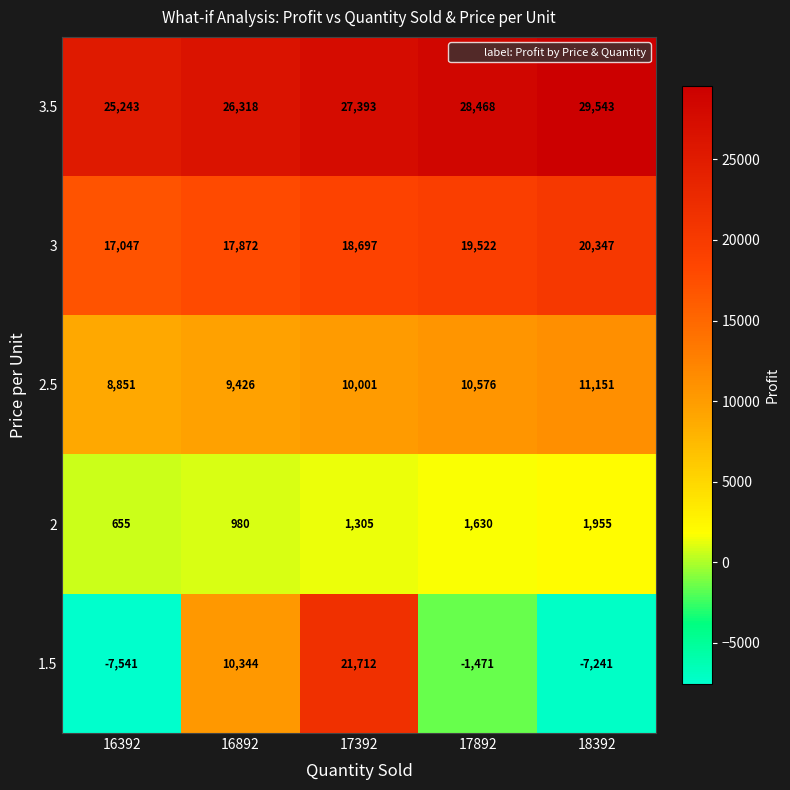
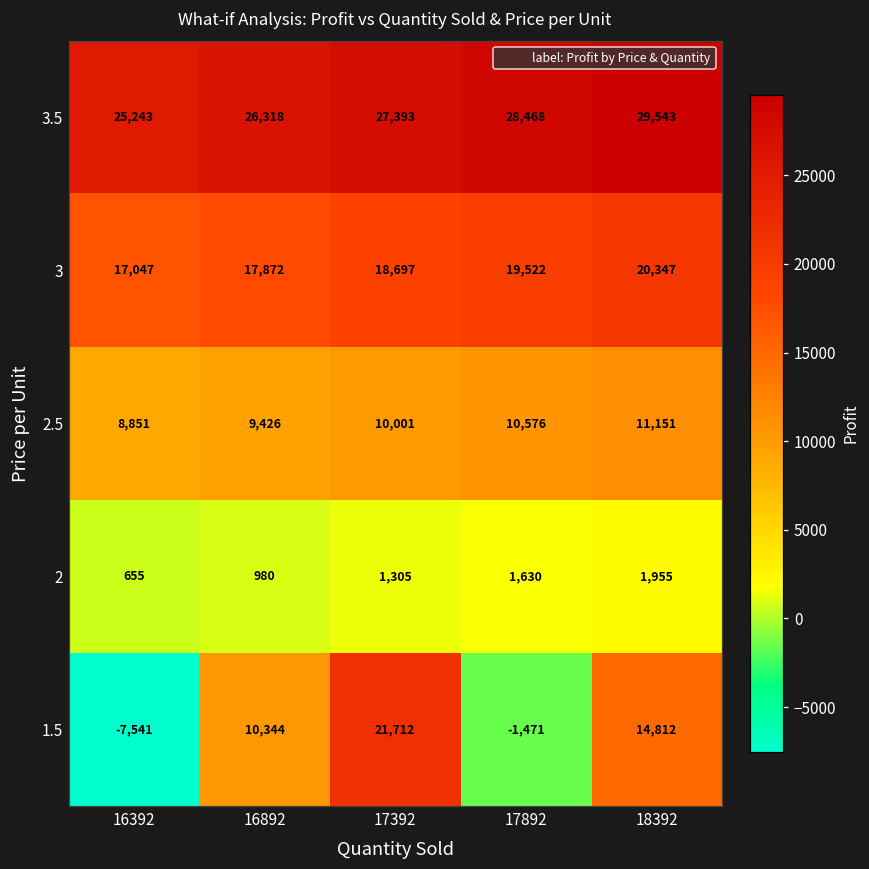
1.5, 18392: -7,241 -> 14,812
